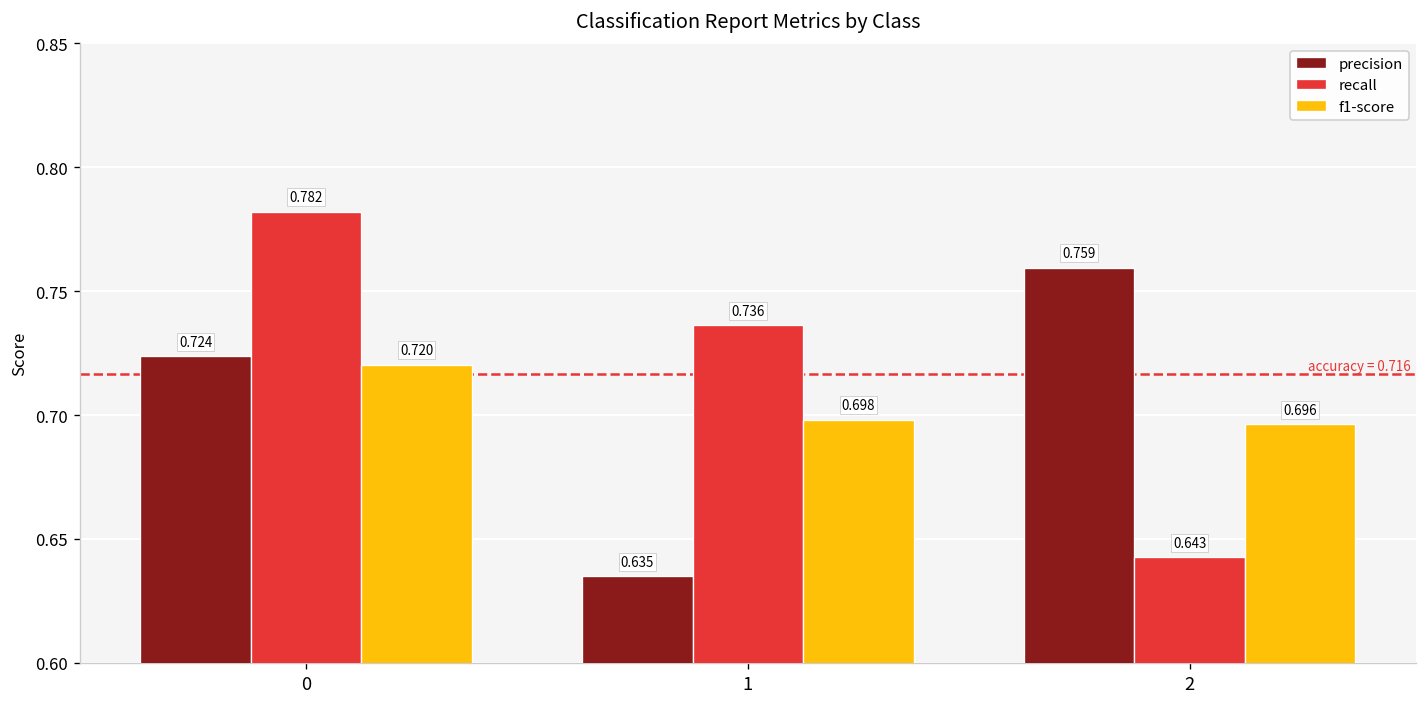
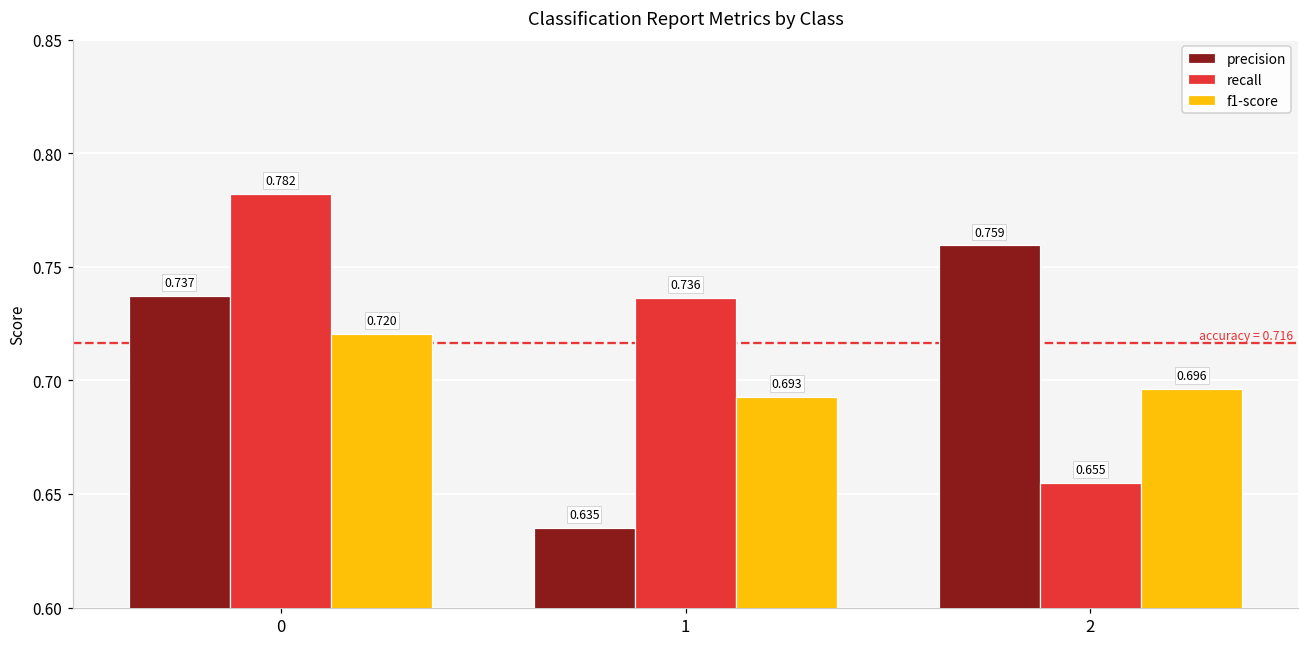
precision, 0: 0.724 -> 0.737
f1-score, 1: 0.698 -> 0.693
recall, 2: 0.643 -> 0.655
